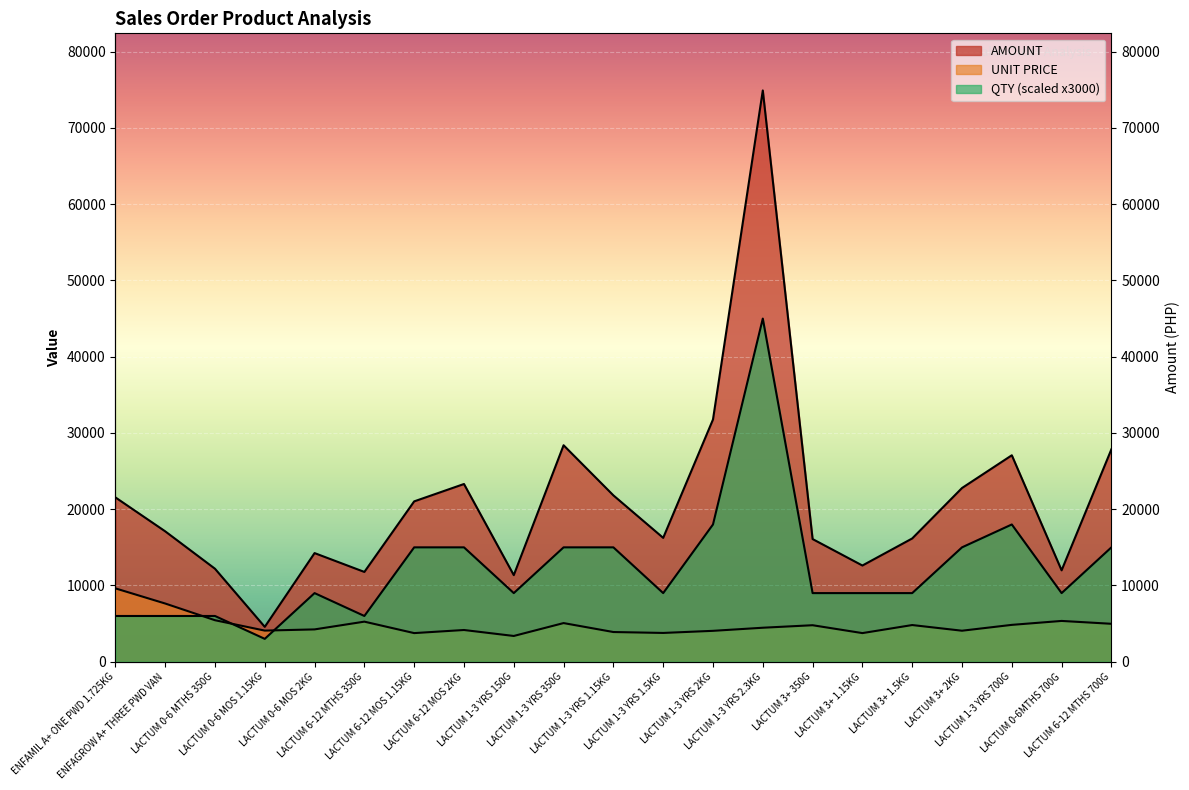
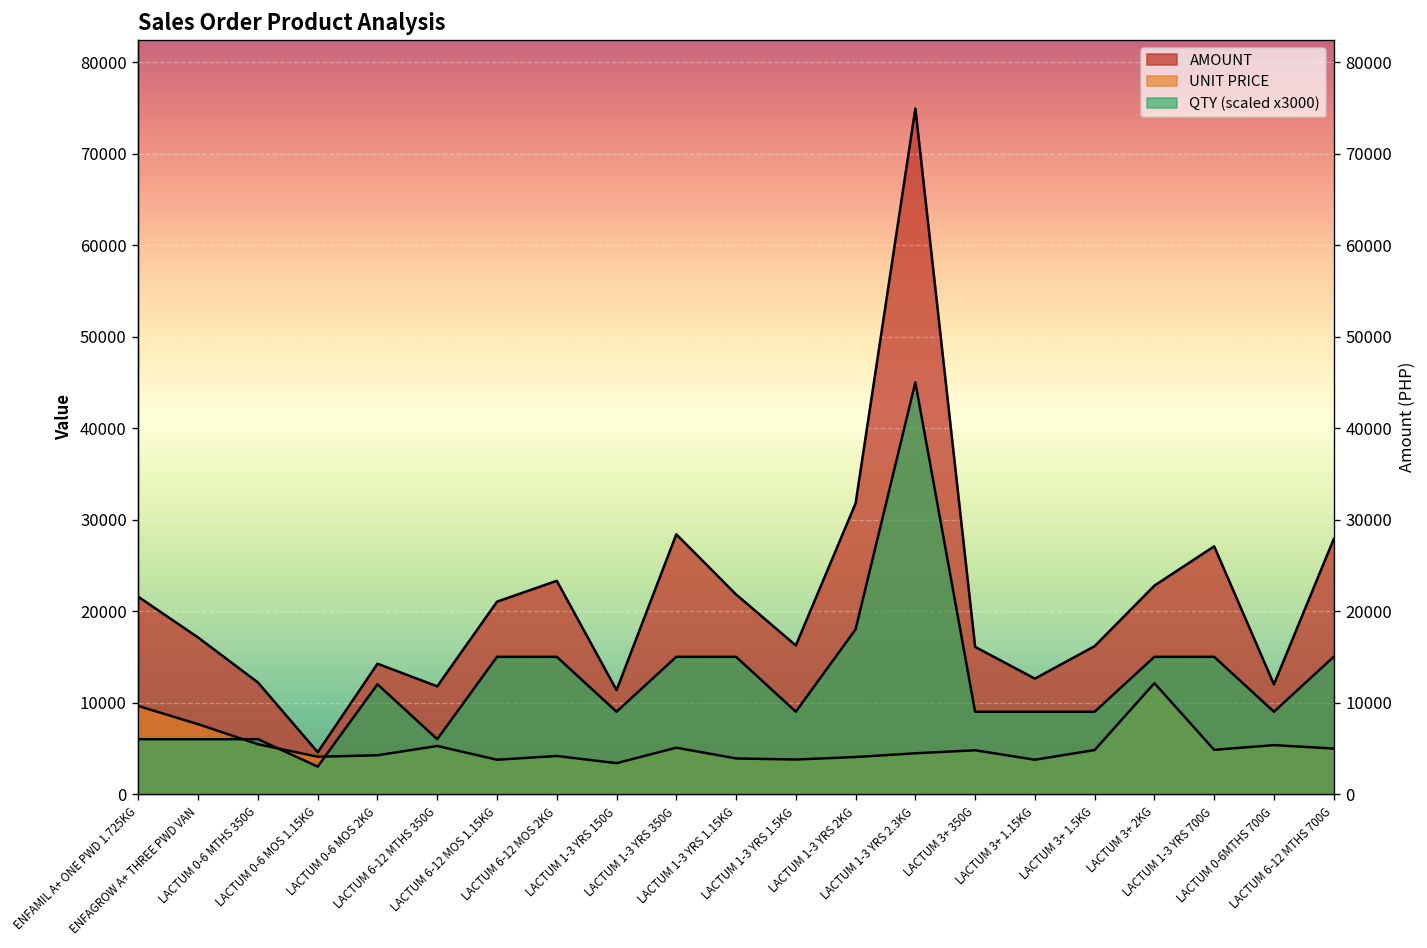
QTY (scaled x3000), LACTUM 0-6 MOS 2KG: 9000 -> 12000
UNIT PRICE, LACTUM 3+ 2KG: 4000 -> 12000
QTY (scaled x3000), LACTUM 1-3 YRS 700G: 18000 -> 15000
